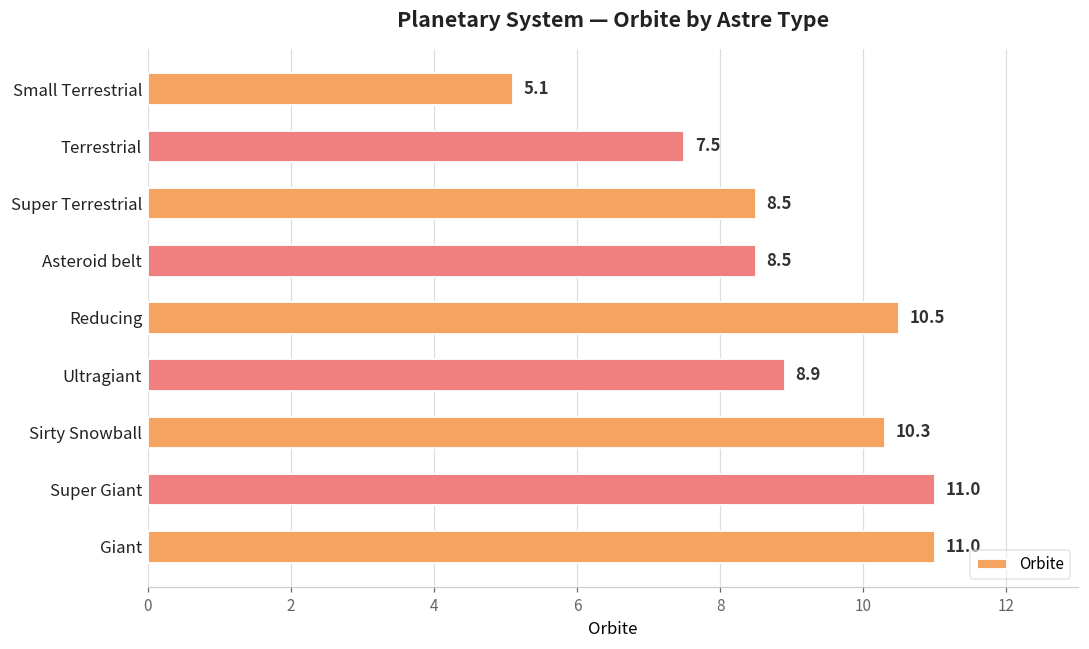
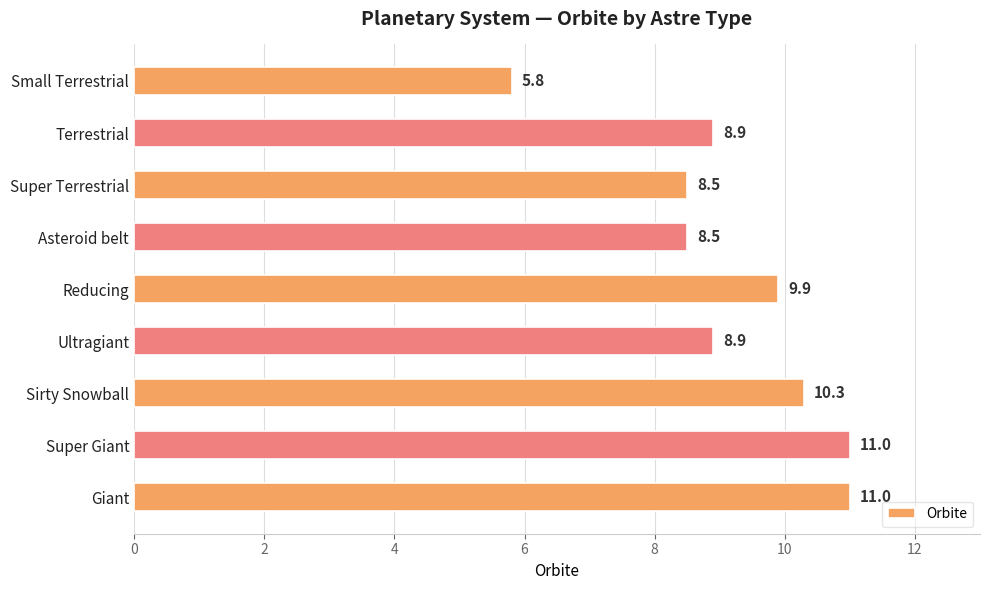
Small Terrestrial: 5.1 -> 5.8
Terrestrial: 7.5 -> 8.9
Reducing: 10.5 -> 9.9
